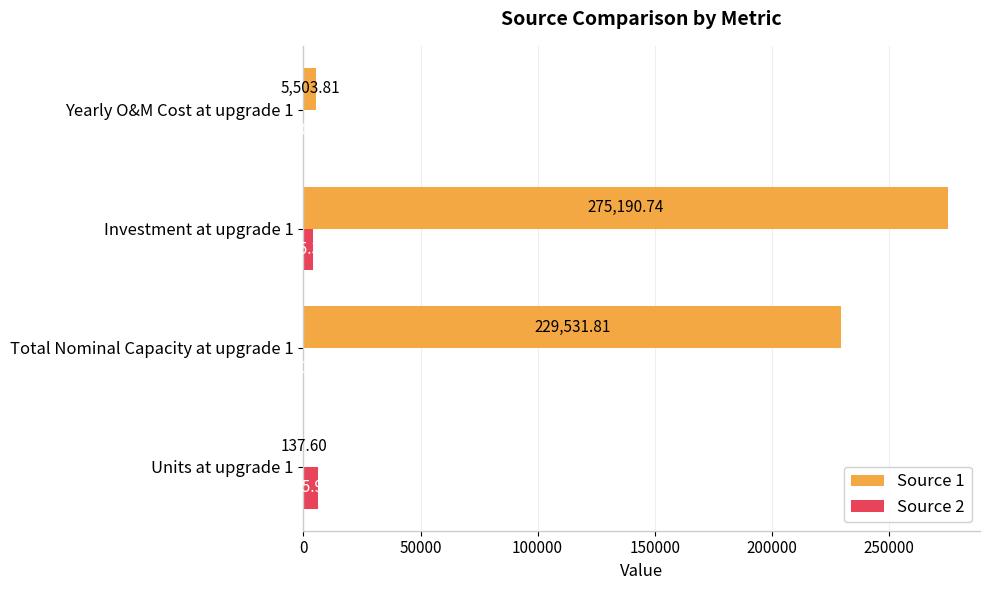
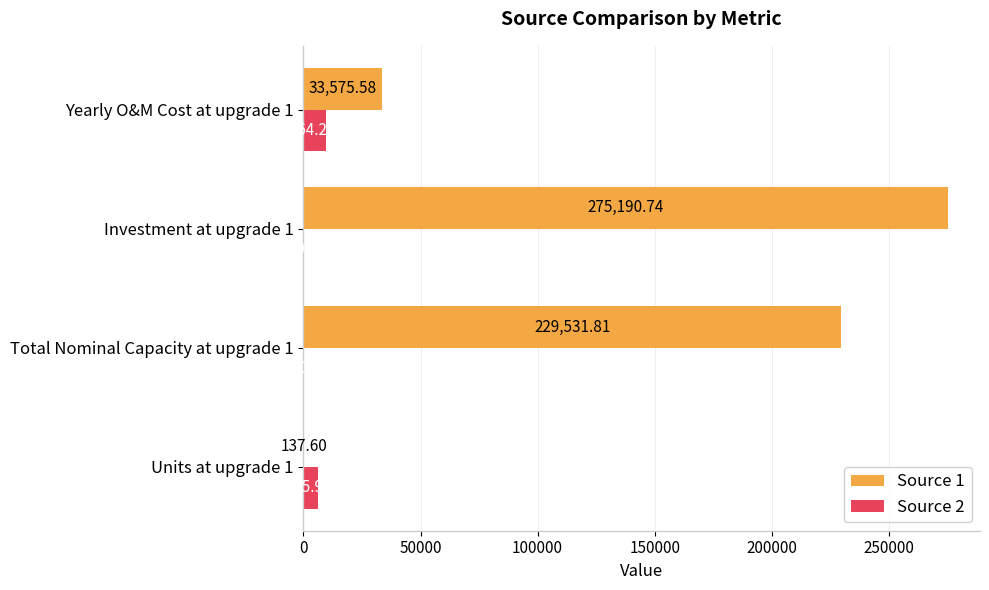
Source 1, Yearly O&M Cost at upgrade 1: 5,503.81 -> 33,575.58
Source 2, Yearly O&M Cost at upgrade 1: 0 -> 10000
Source 2, Investment at upgrade 1: 4000 -> 0
